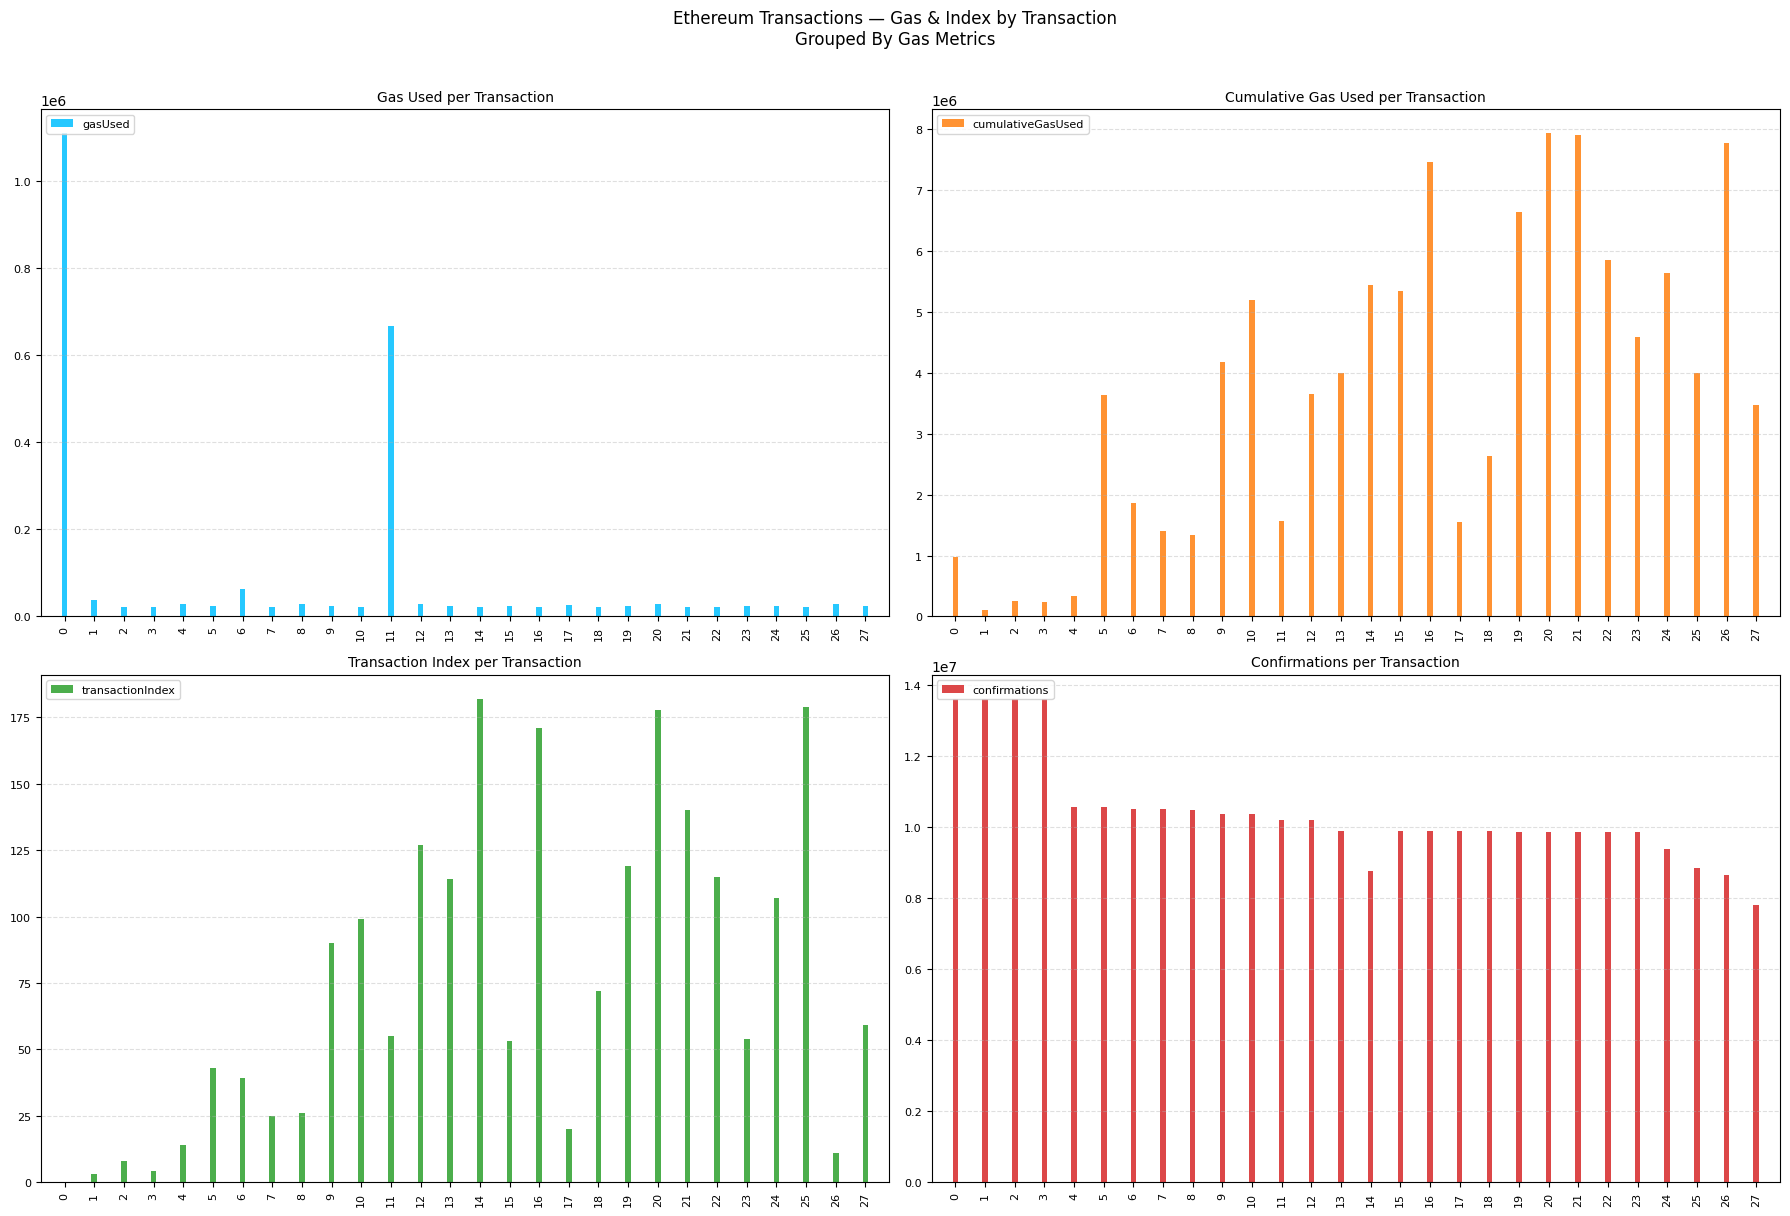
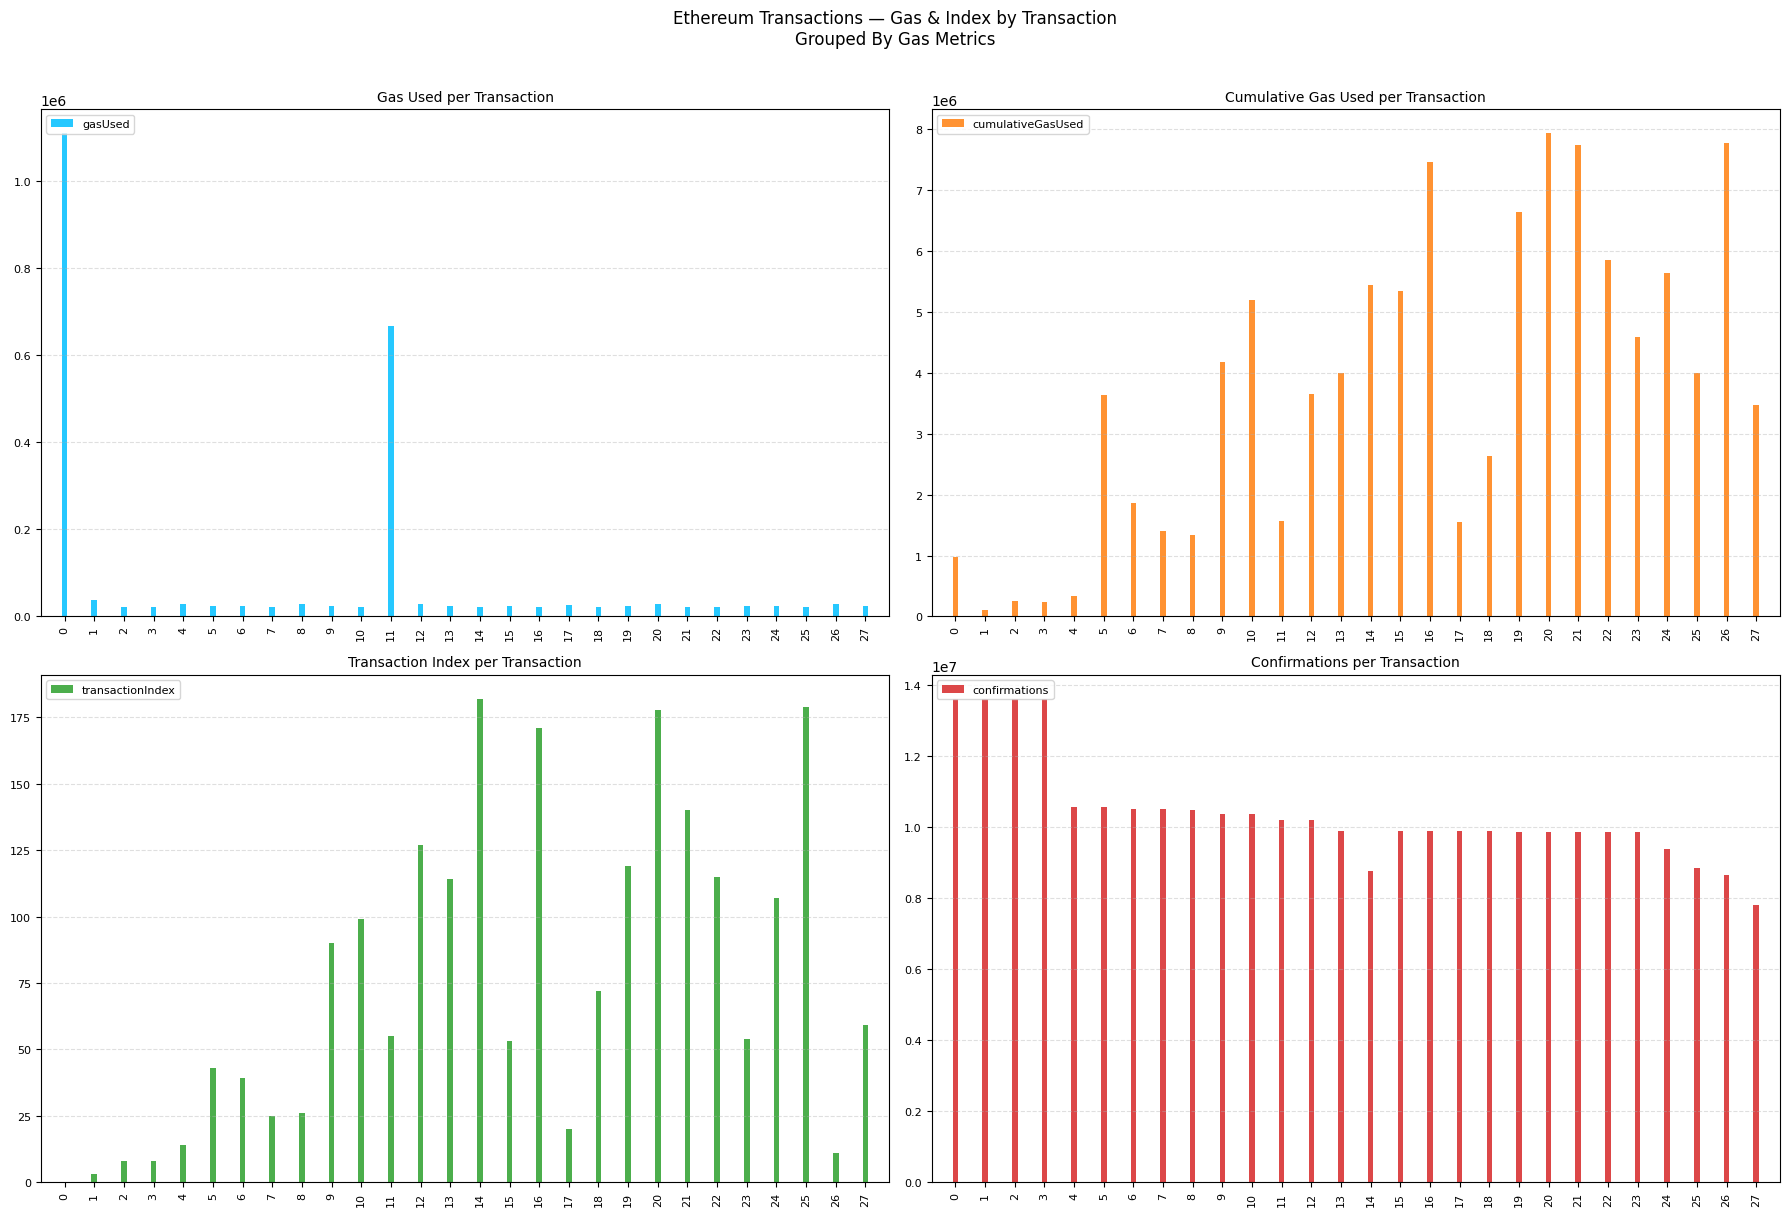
Gas Used per Transaction, 6: 60000 -> 20000
Cumulative Gas Used per Transaction, 21: 7900000 -> 7700000
Transaction Index per Transaction, 3: 4 -> 8
